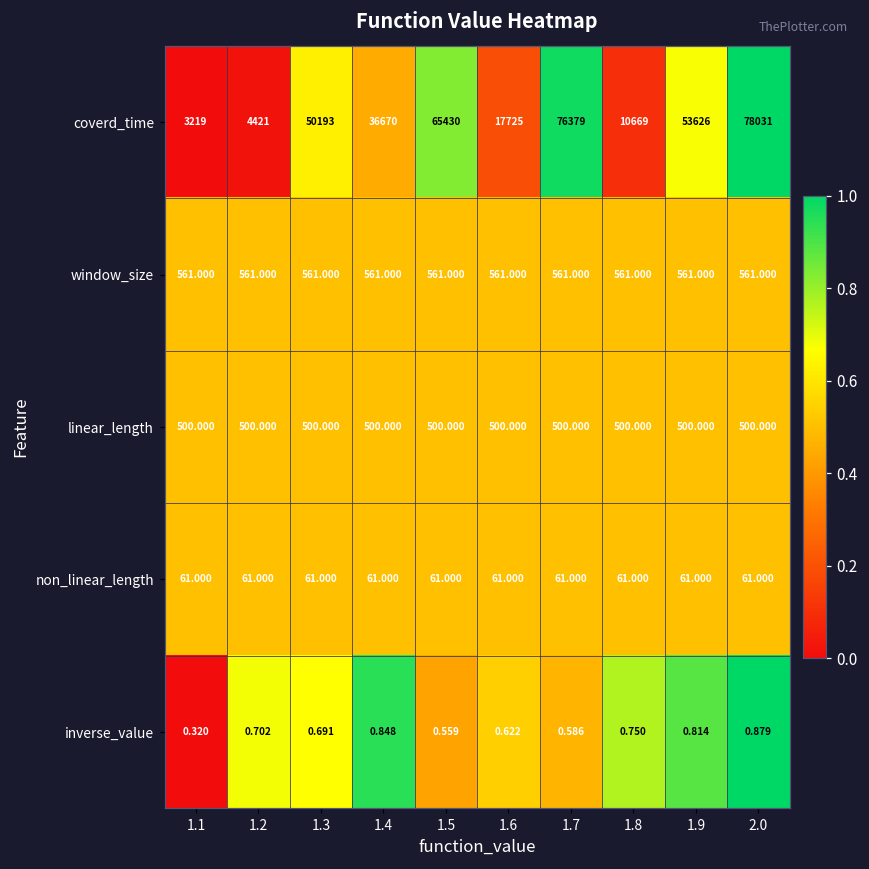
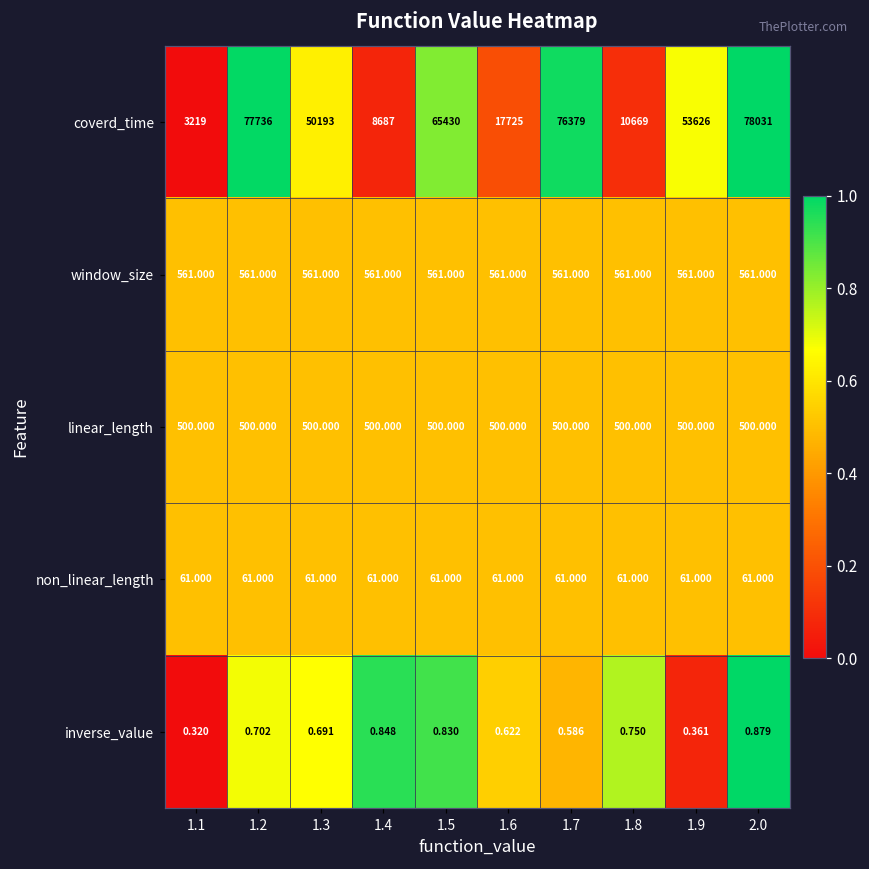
coverd_time, 1.2: 4421 -> 77736
coverd_time, 1.4: 36670 -> 8687
inverse_value, 1.5: 0.559 -> 0.830
inverse_value, 1.9: 0.814 -> 0.361
